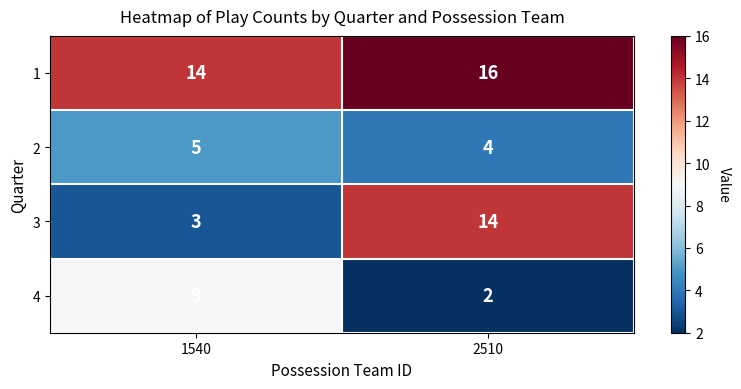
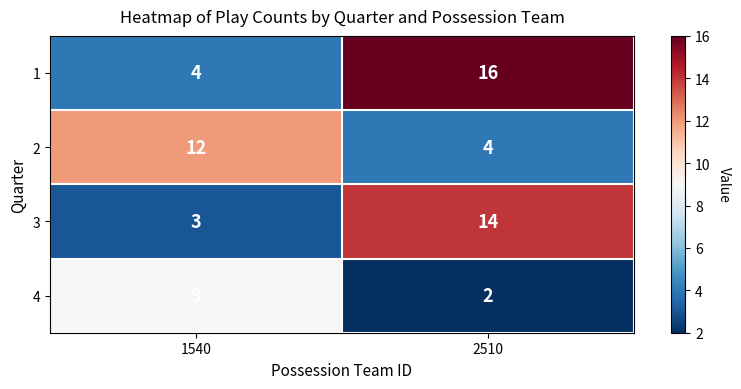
1, 1540: 14 -> 4
2, 1540: 5 -> 12
